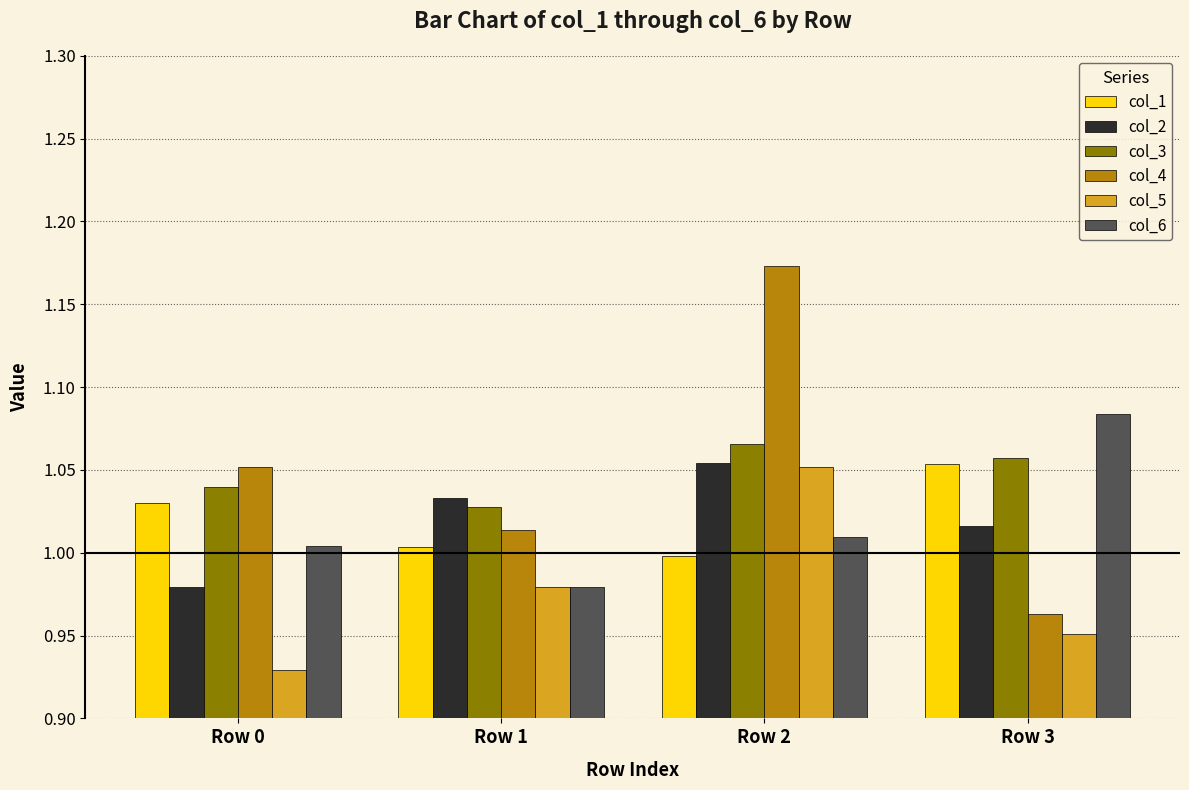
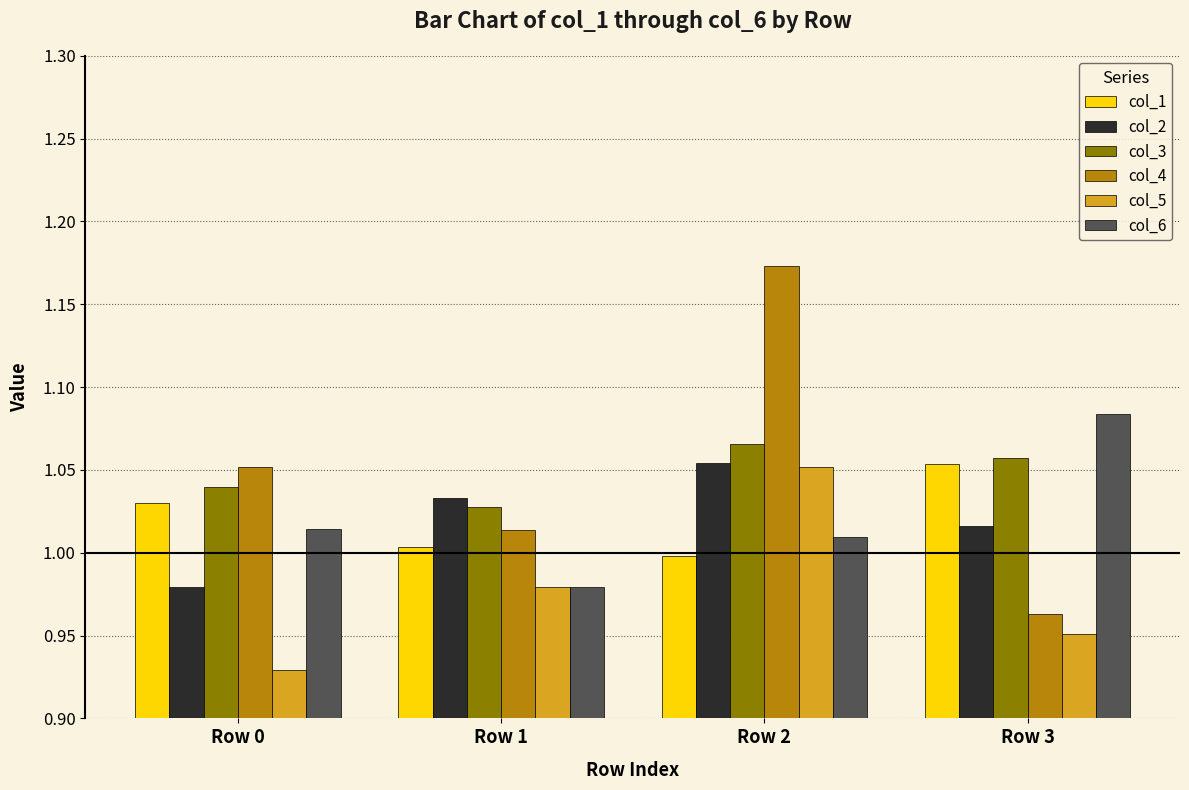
col_6, Row 0: 1.004 -> 1.014
